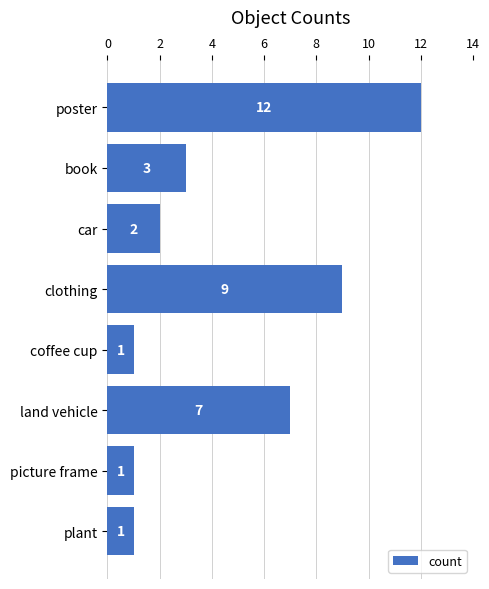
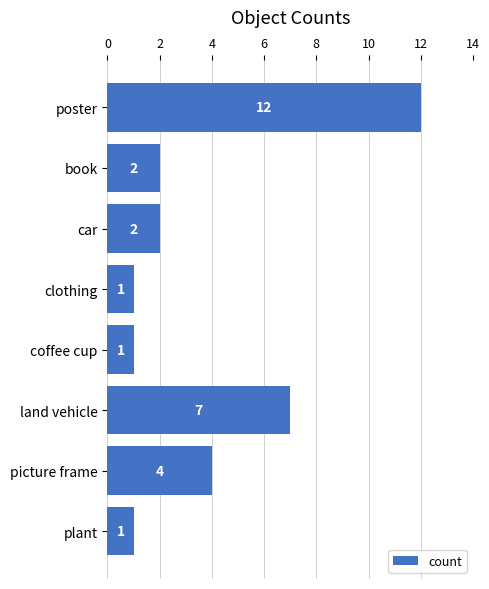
book: 3 -> 2
clothing: 9 -> 1
picture frame: 1 -> 4
